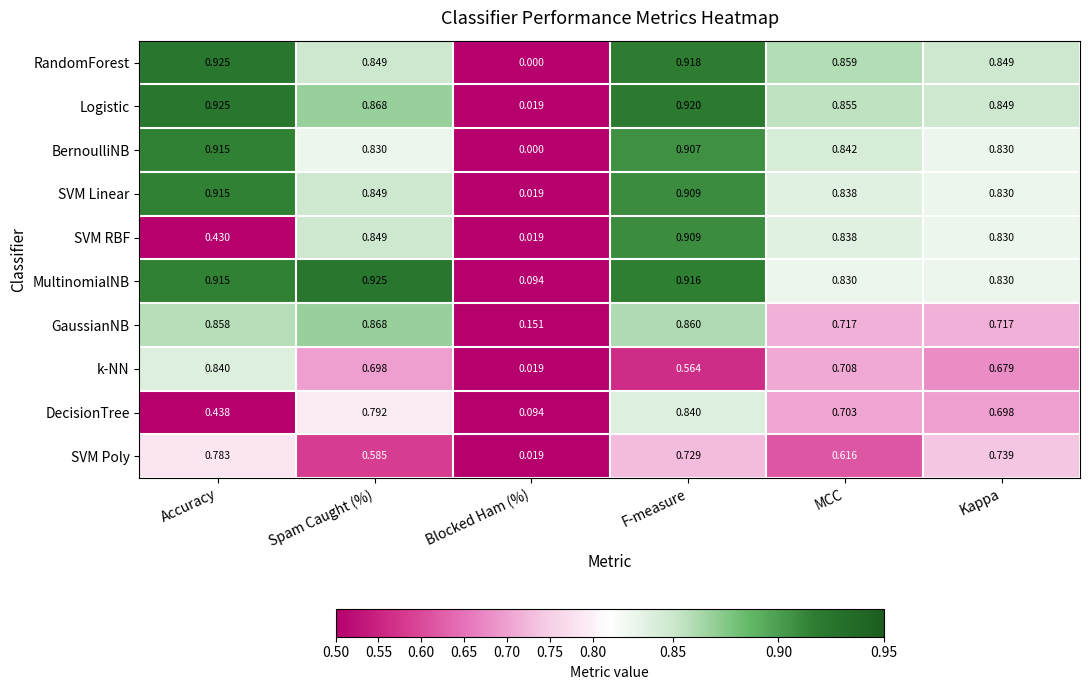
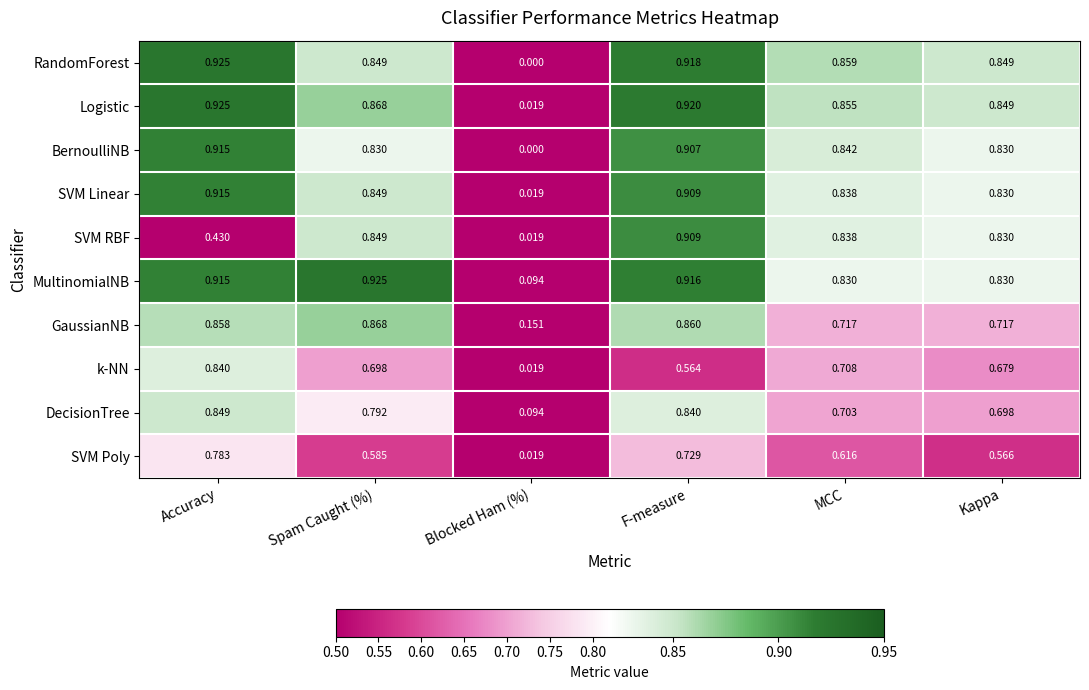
DecisionTree, Accuracy: 0.438 -> 0.849
SVM Poly, Kappa: 0.739 -> 0.566
